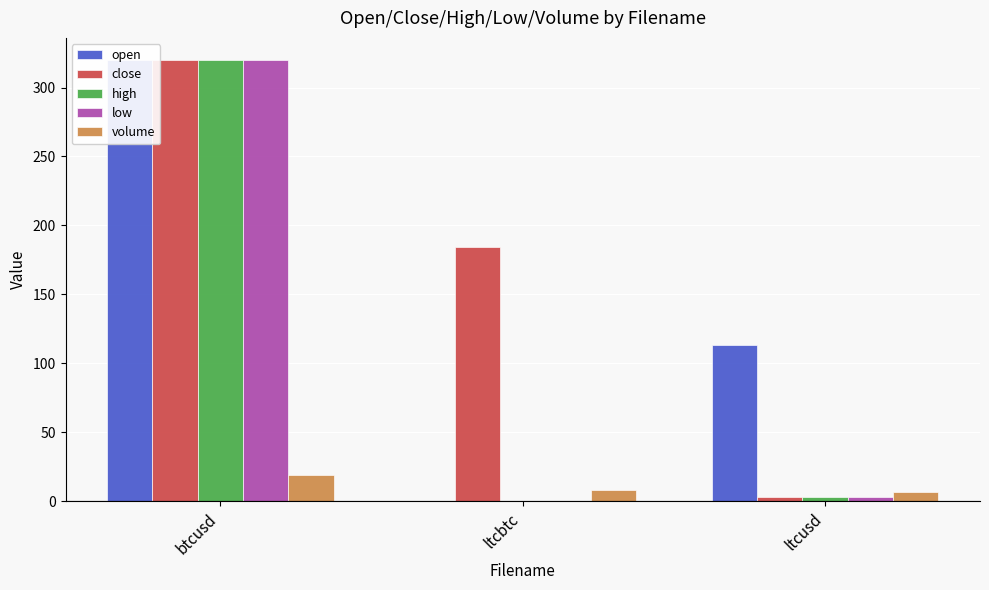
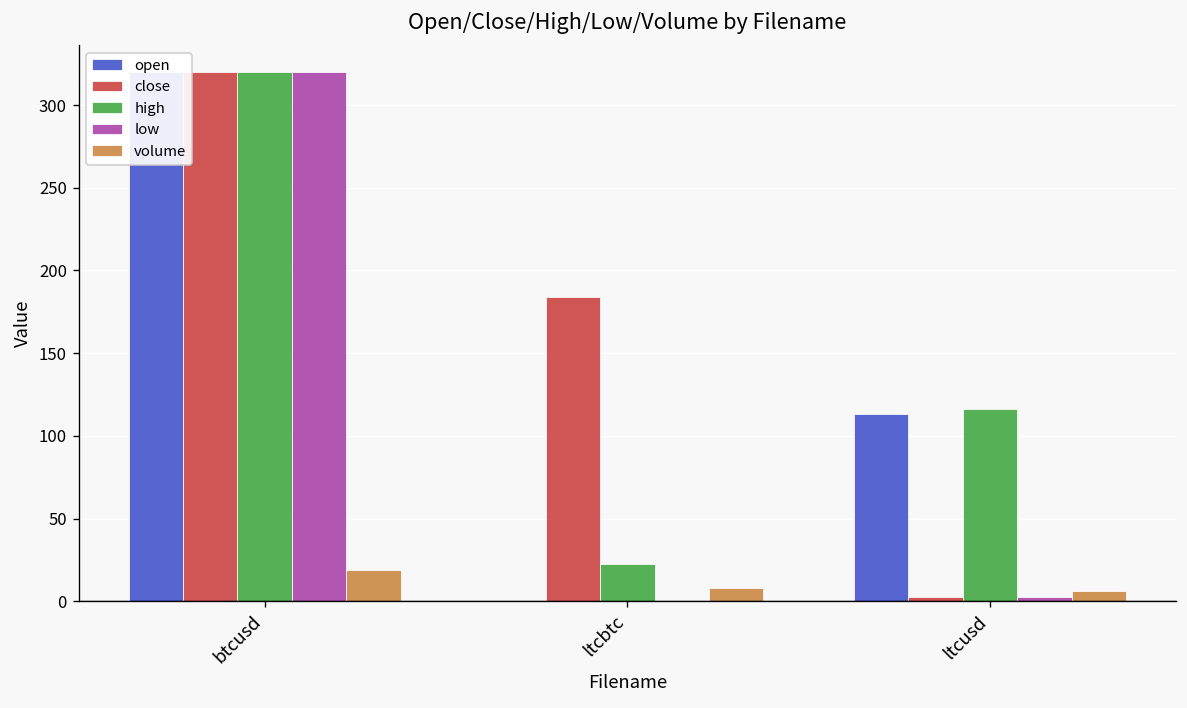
high, ltcbtc: 0 -> 23
high, ltcusd: 3 -> 116
